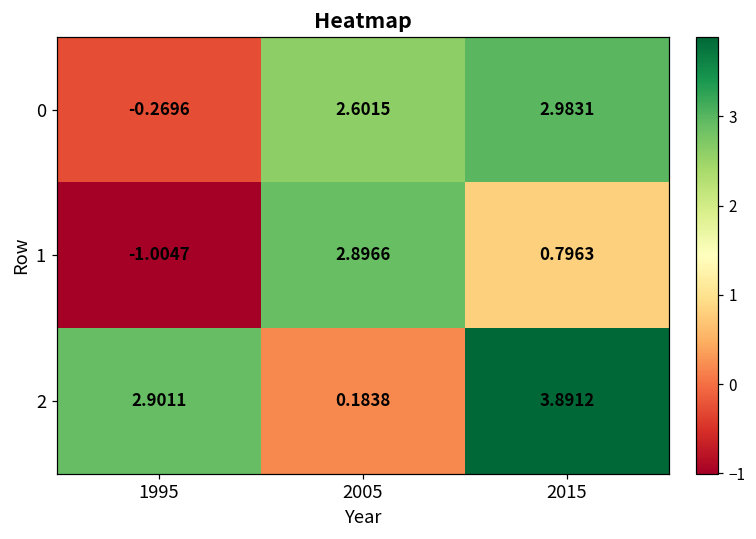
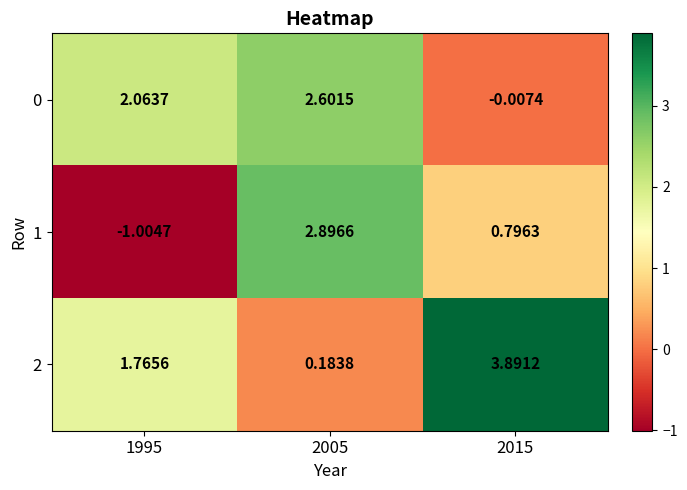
0, 1995: -0.2696 -> 2.0637
0, 2015: 2.9831 -> -0.0074
2, 1995: 2.9011 -> 1.7656
